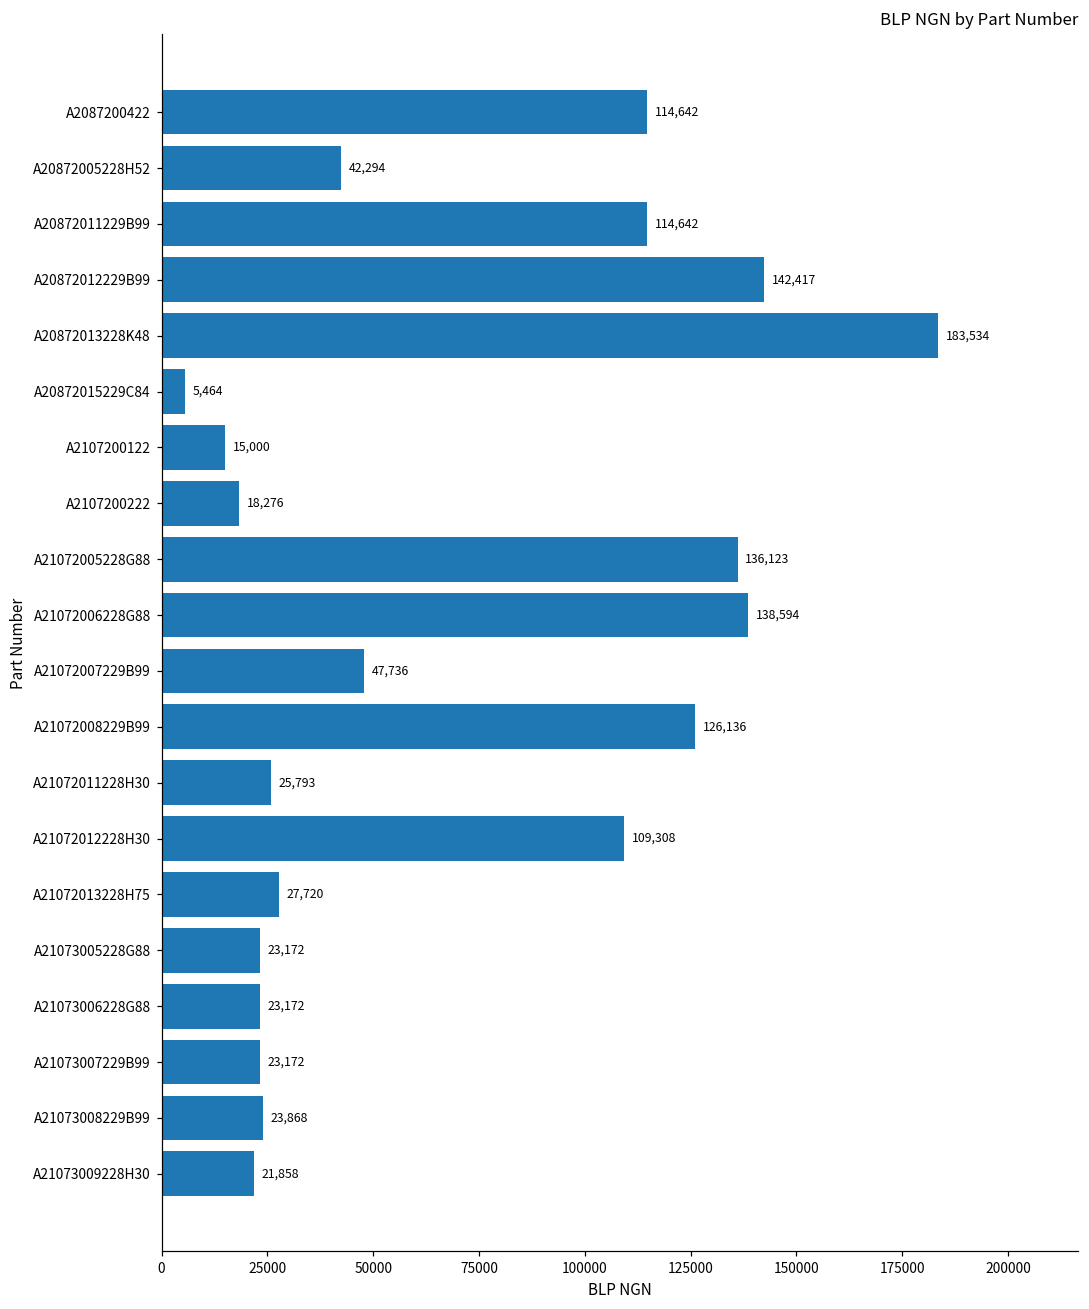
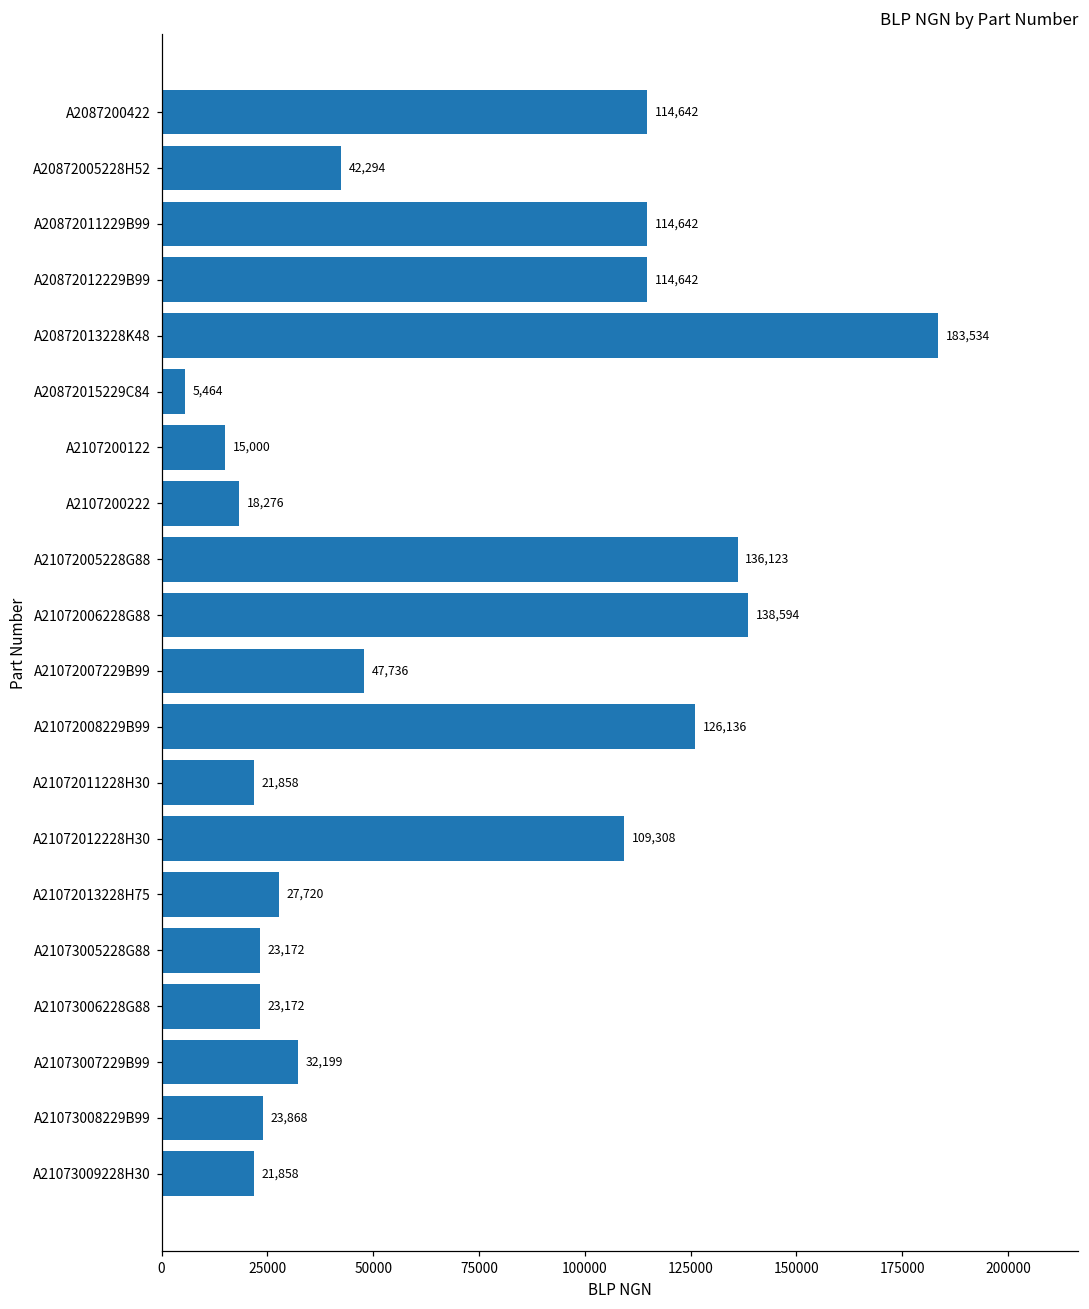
A20872012229B99: 142,417 -> 114,642
A21072011228H30: 25,793 -> 21,858
A21073007229B99: 23,172 -> 32,199
